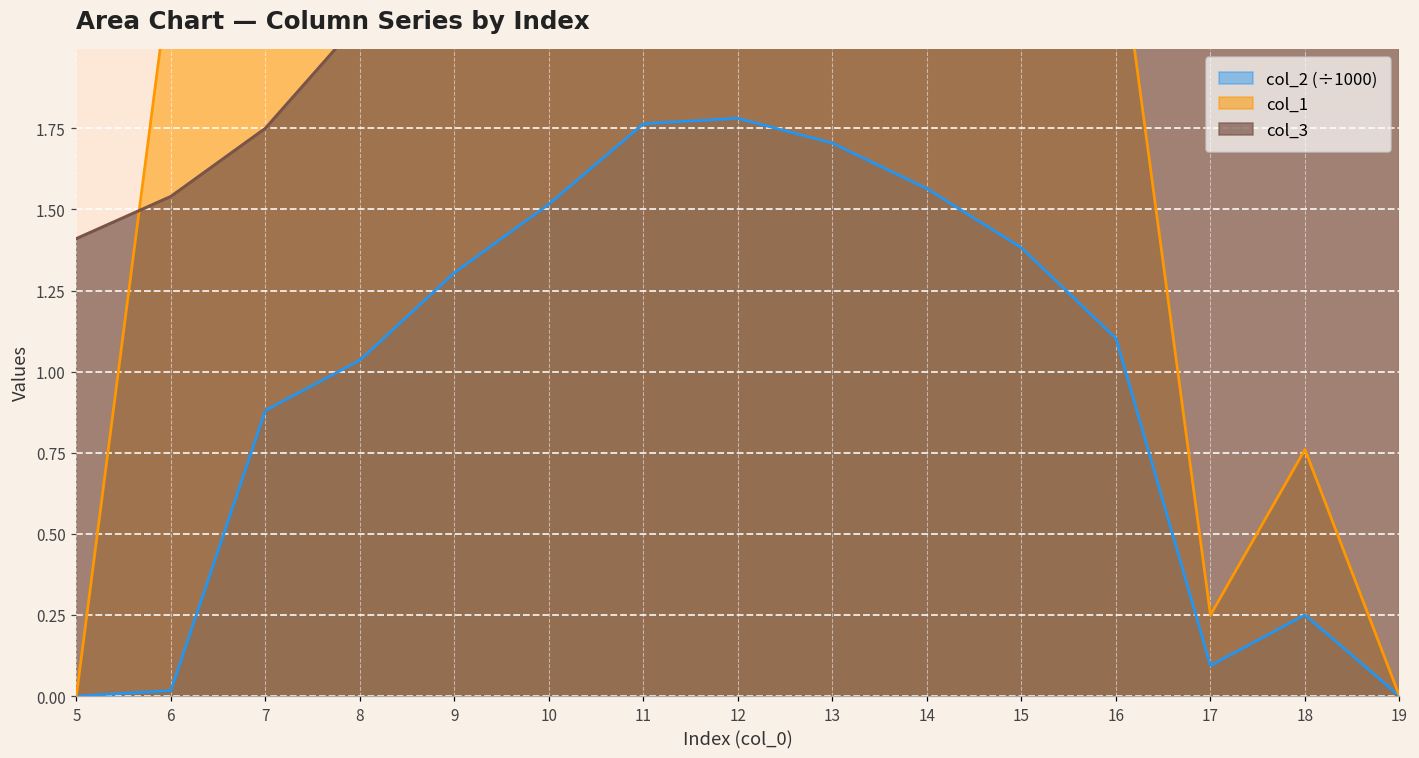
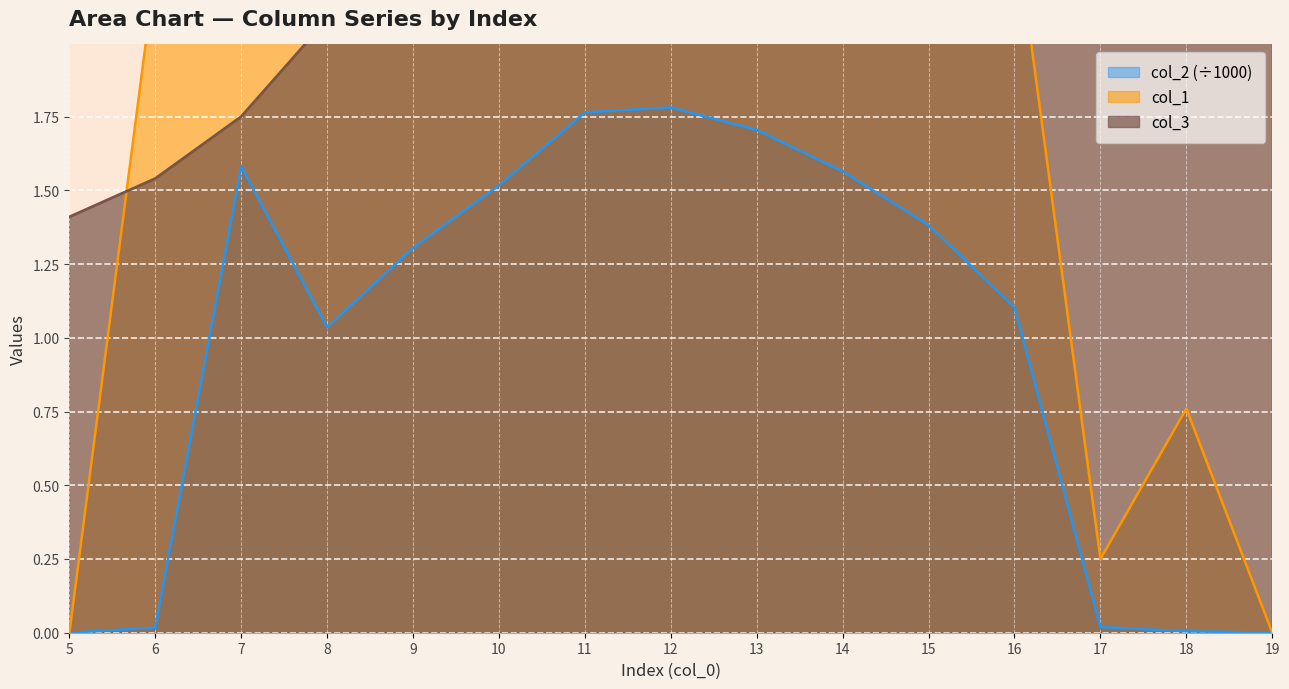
col_2 (÷1000), 7: 0.88 -> 1.58
col_2 (÷1000), 17: 0.09 -> 0.02
col_2 (÷1000), 18: 0.25 -> 0.00
